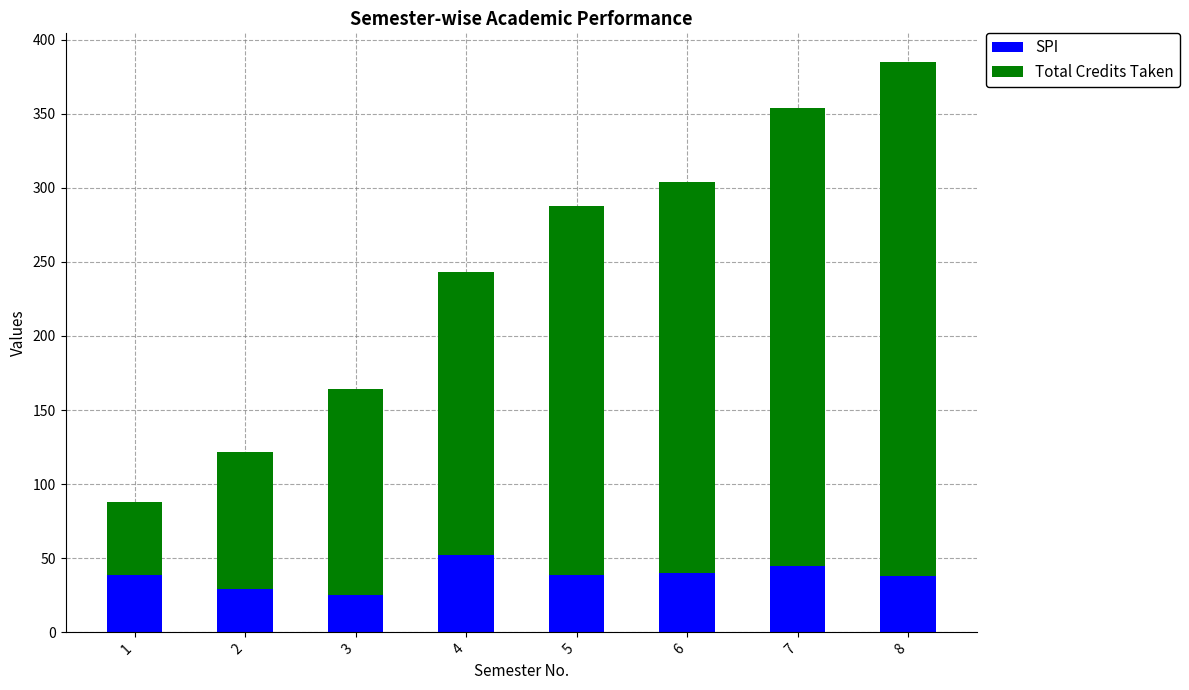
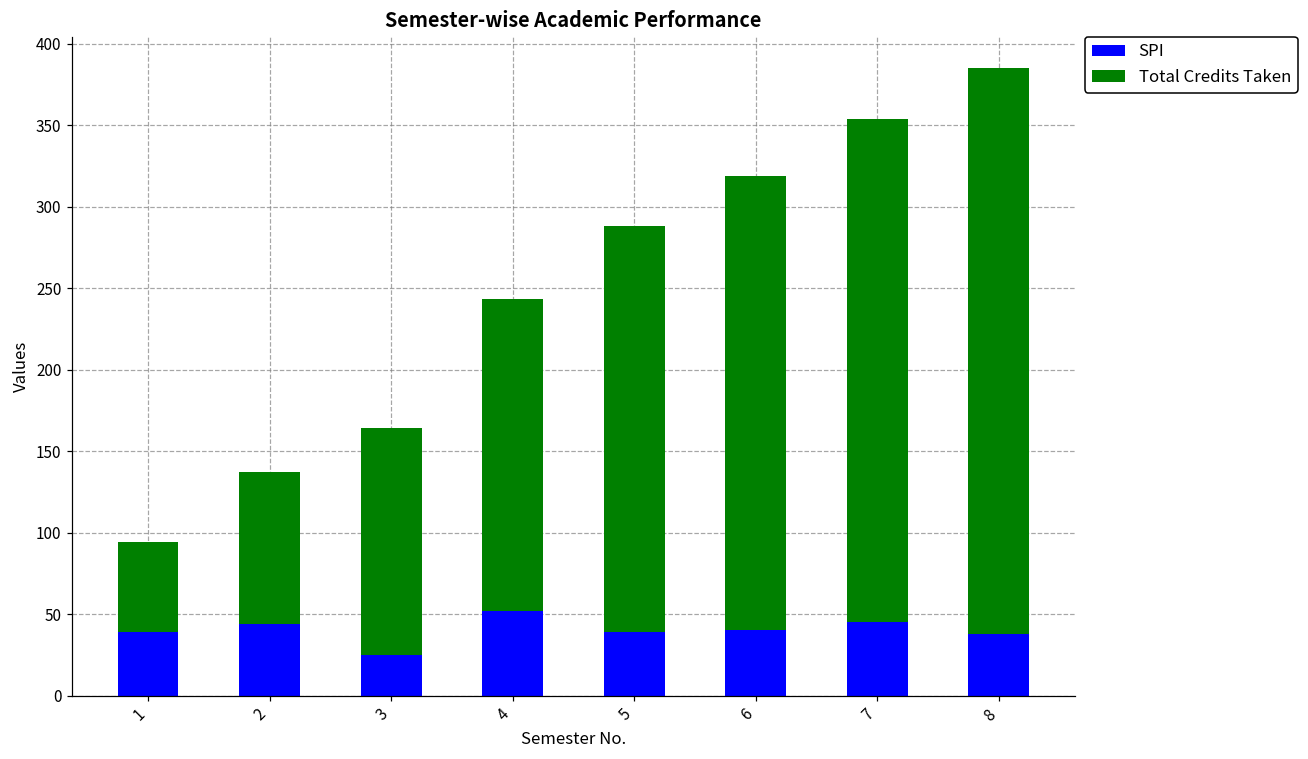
Total Credits Taken, 1: 49 -> 55
SPI, 2: 29 -> 44
Total Credits Taken, 6: 264 -> 279
